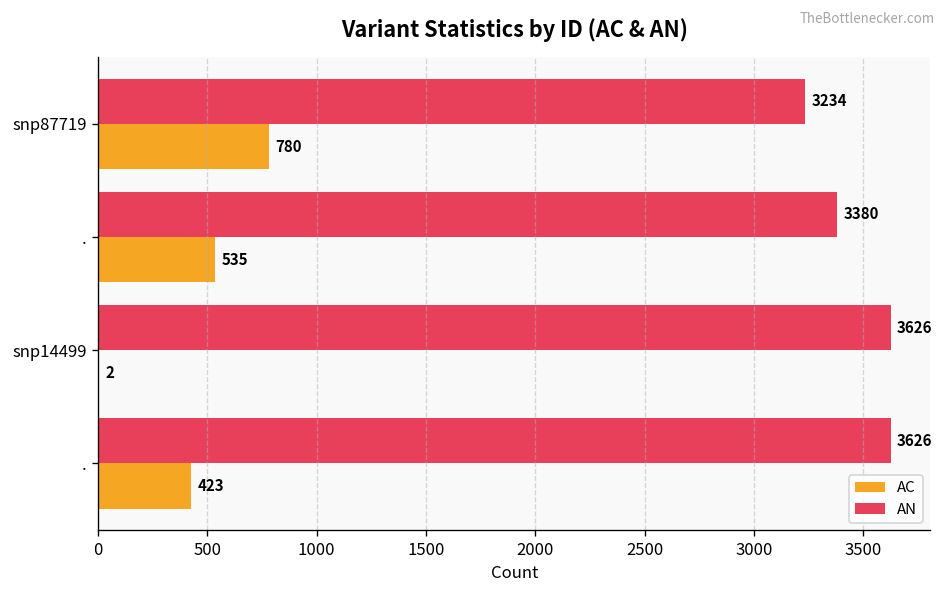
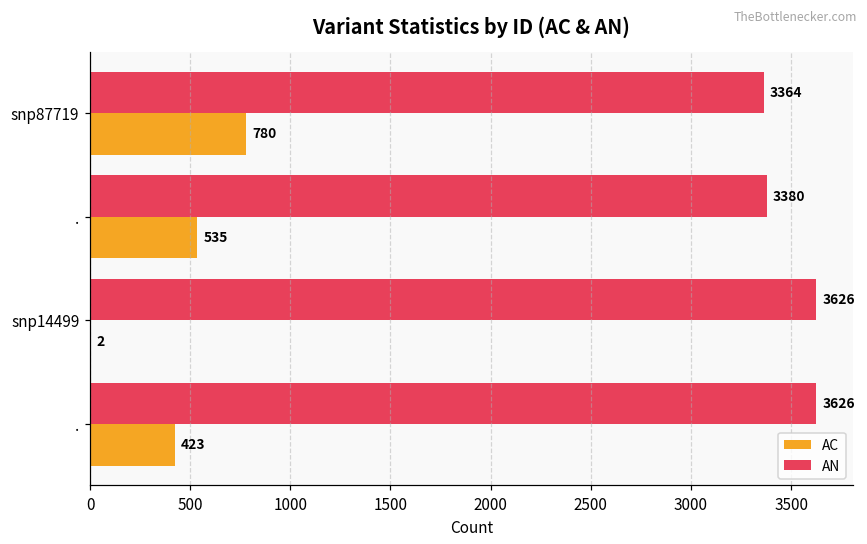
AN, snp87719: 3234 -> 3364
